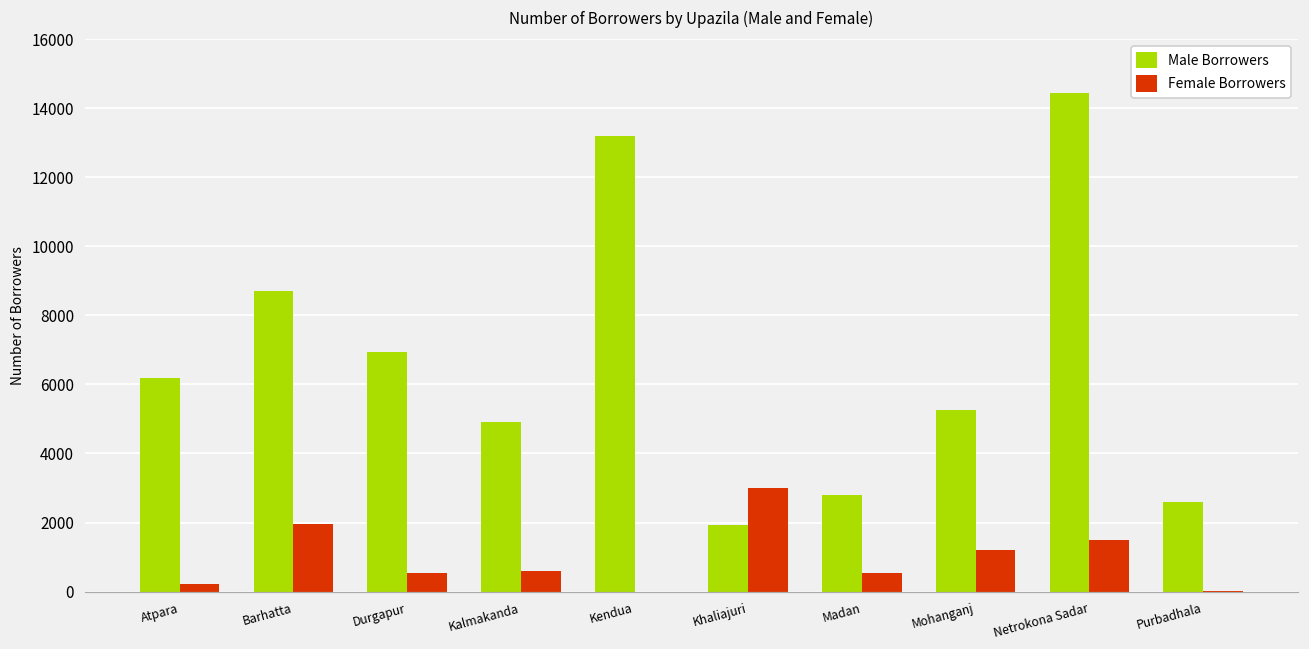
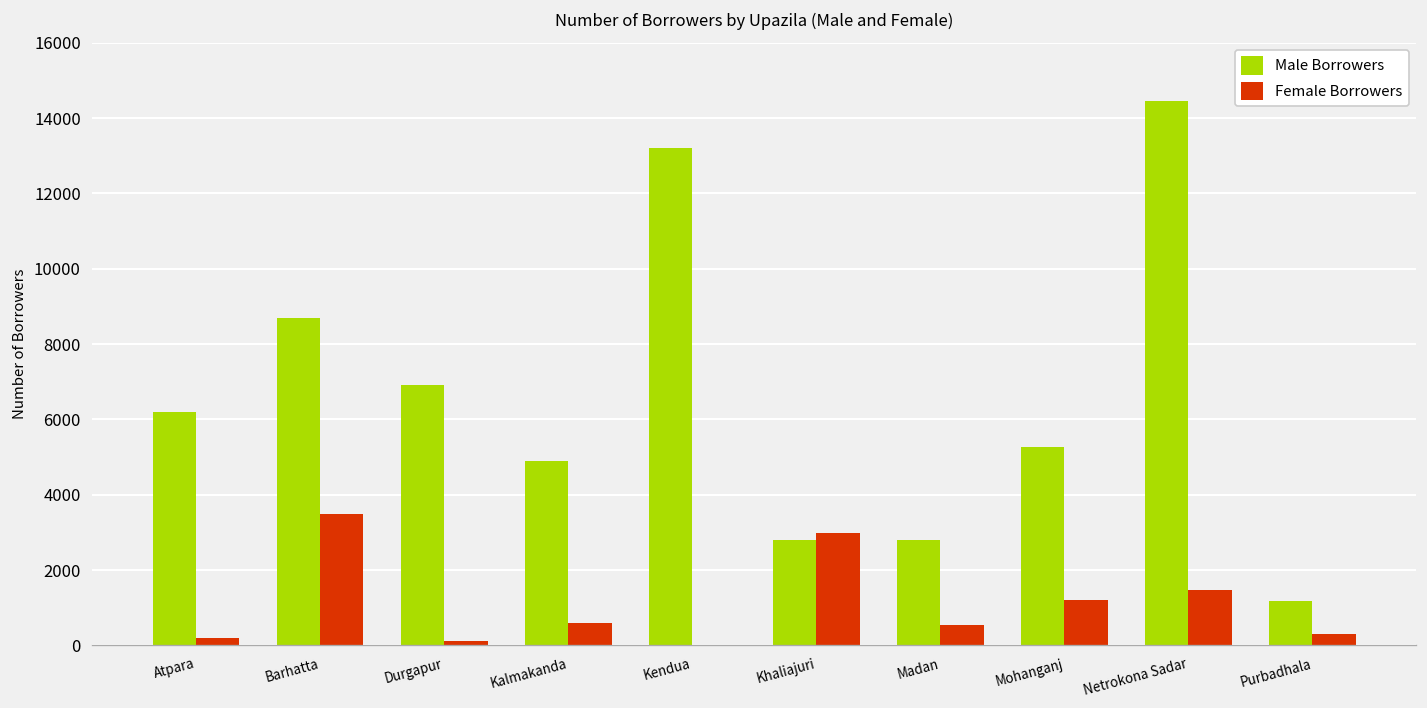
Female Borrowers, Barhatta: 2000 -> 3500
Female Borrowers, Durgapur: 500 -> 100
Male Borrowers, Khaliajuri: 1900 -> 2800
Male Borrowers, Purbadhala: 2600 -> 1200
Female Borrowers, Purbadhala: 0 -> 300
